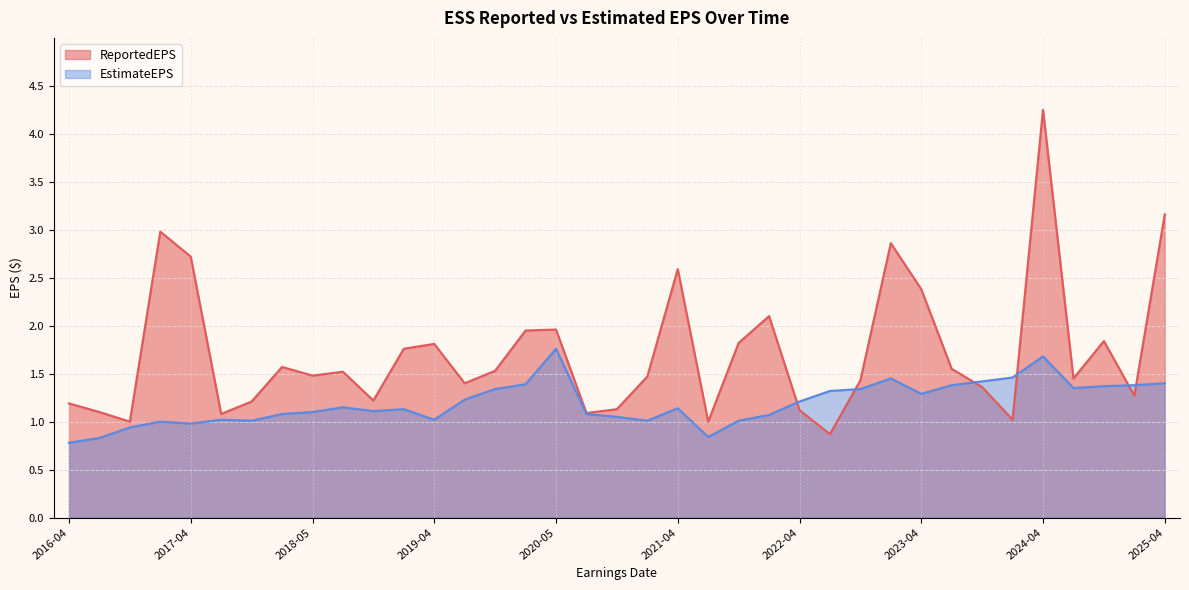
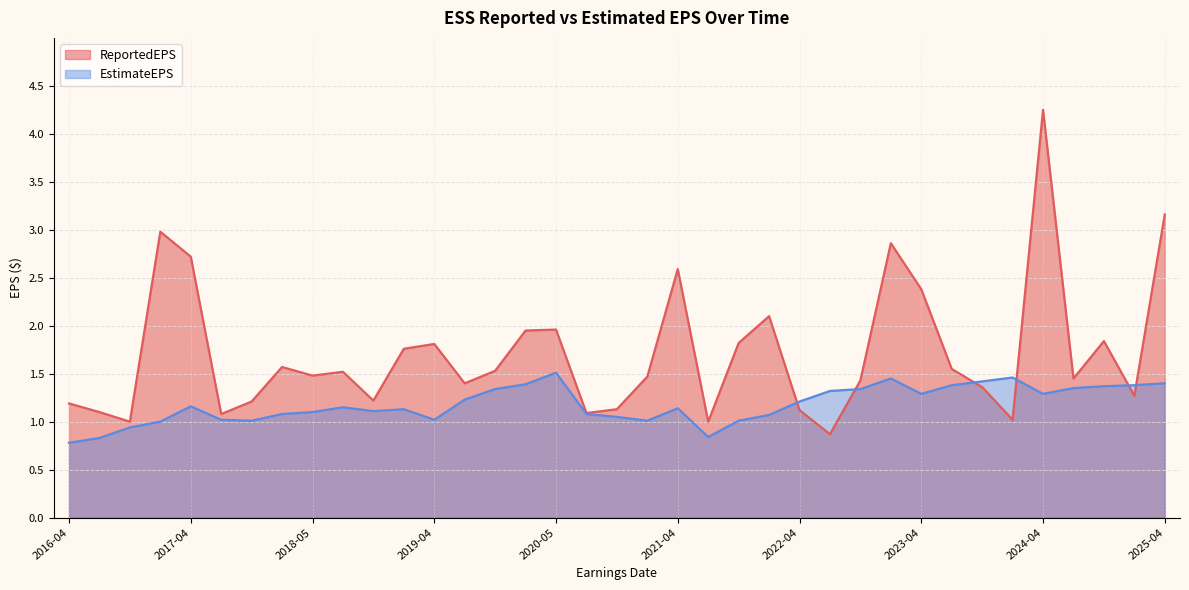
EstimateEPS, 2017-04: 1.0 -> 1.2
EstimateEPS, 2020-05: 1.8 -> 1.5
EstimateEPS, 2024-04: 1.7 -> 1.3
